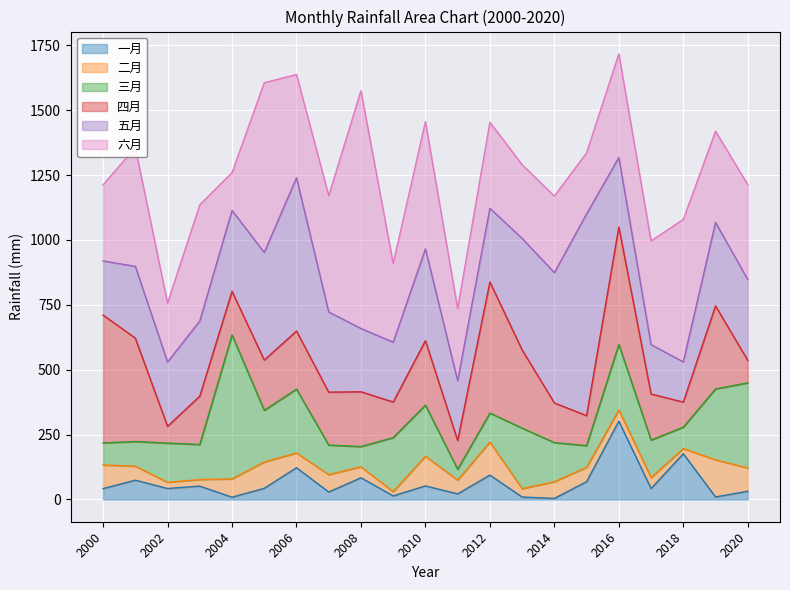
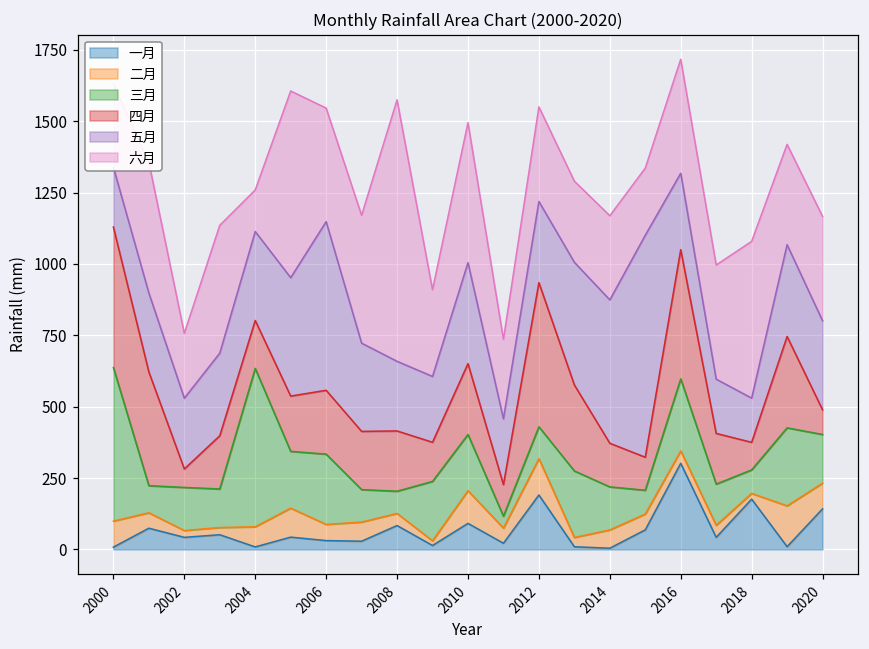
一月, 2000: 40 -> 10
三月, 2000: 80 -> 540
一月, 2006: 120 -> 30
一月, 2010: 50 -> 90
一月, 2012: 90 -> 190
一月, 2020: 30 -> 140
三月, 2020: 330 -> 170
